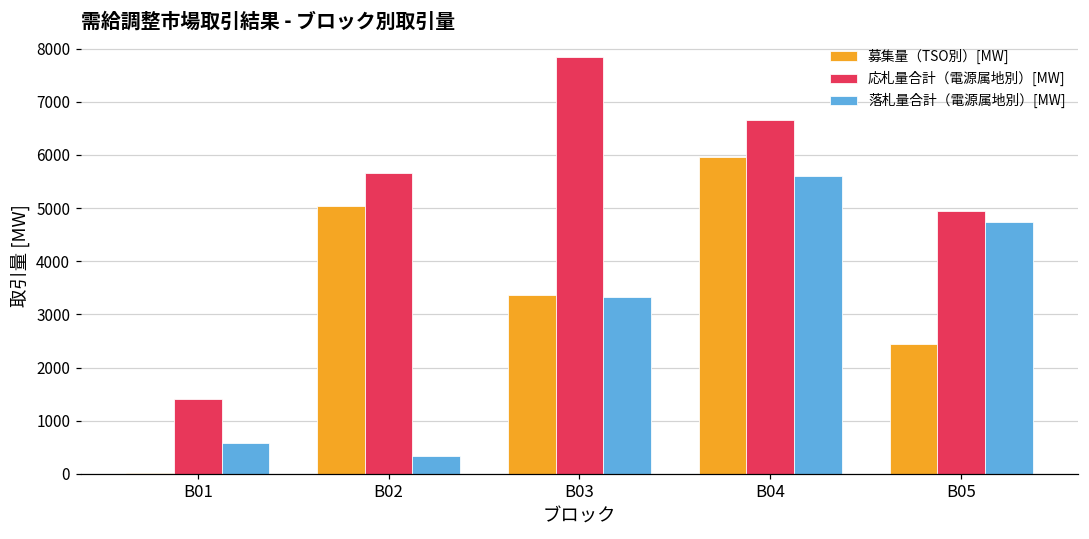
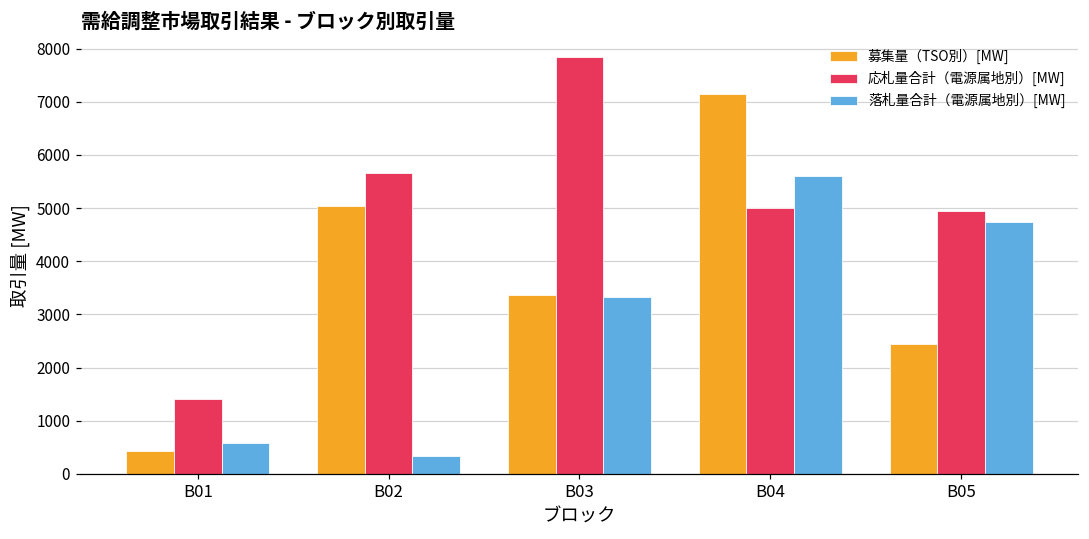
募集量（TSO別）[MW], B01: 0 -> 400
募集量（TSO別）[MW], B04: 6000 -> 7100
応札量合計（電源属地別）[MW], B04: 6700 -> 5000
